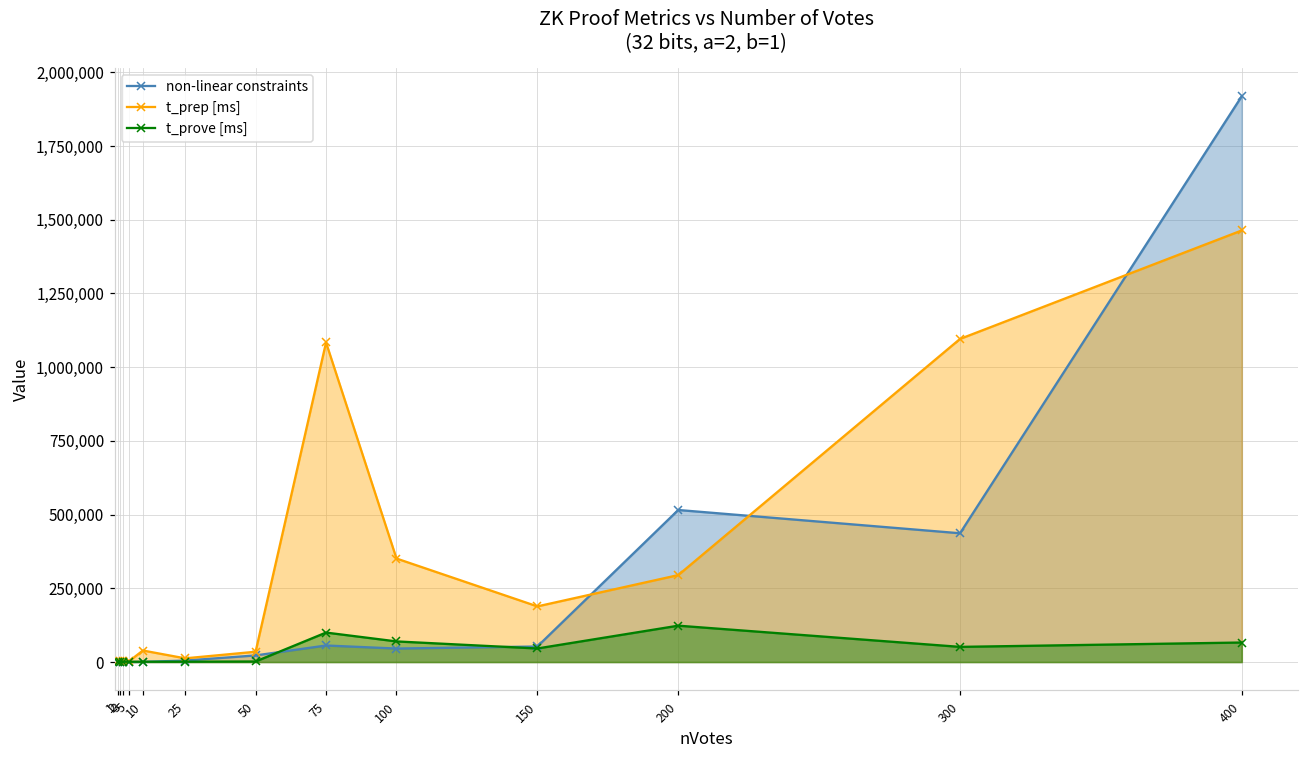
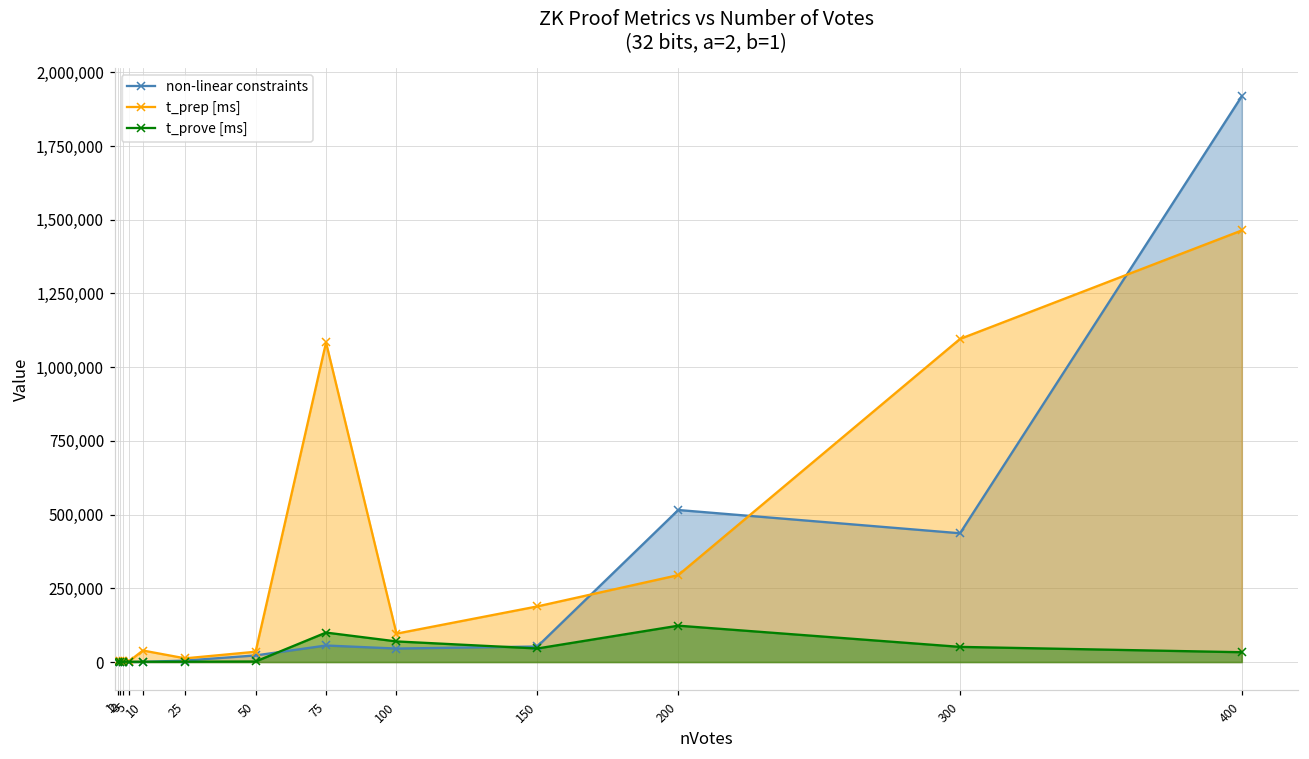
t_prep [ms], 100: 350,000 -> 100,000
t_prove [ms], 400: 70,000 -> 30,000
